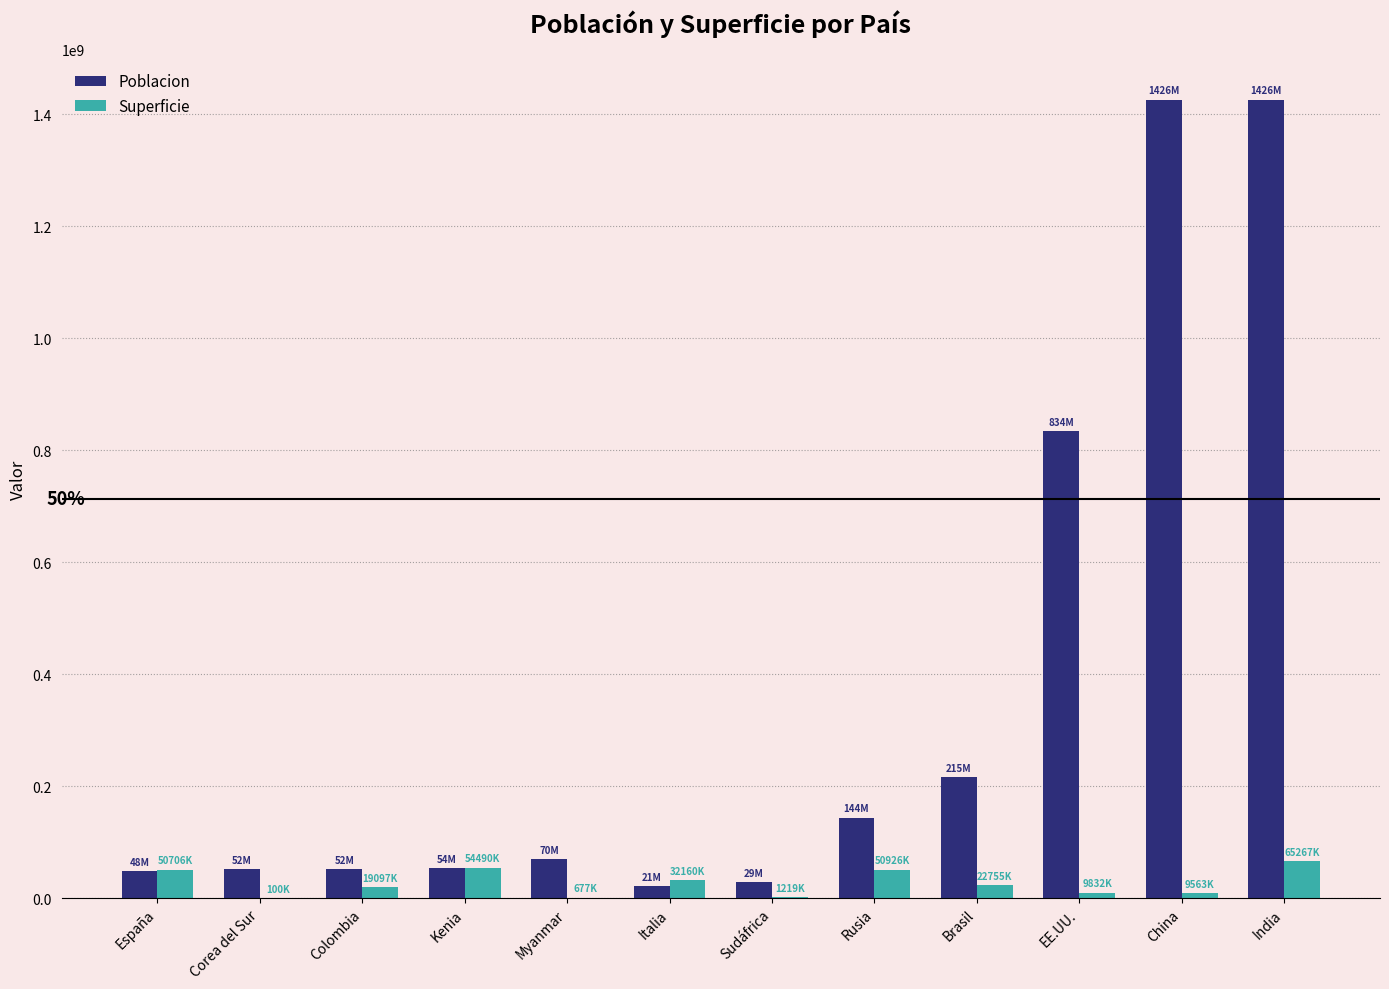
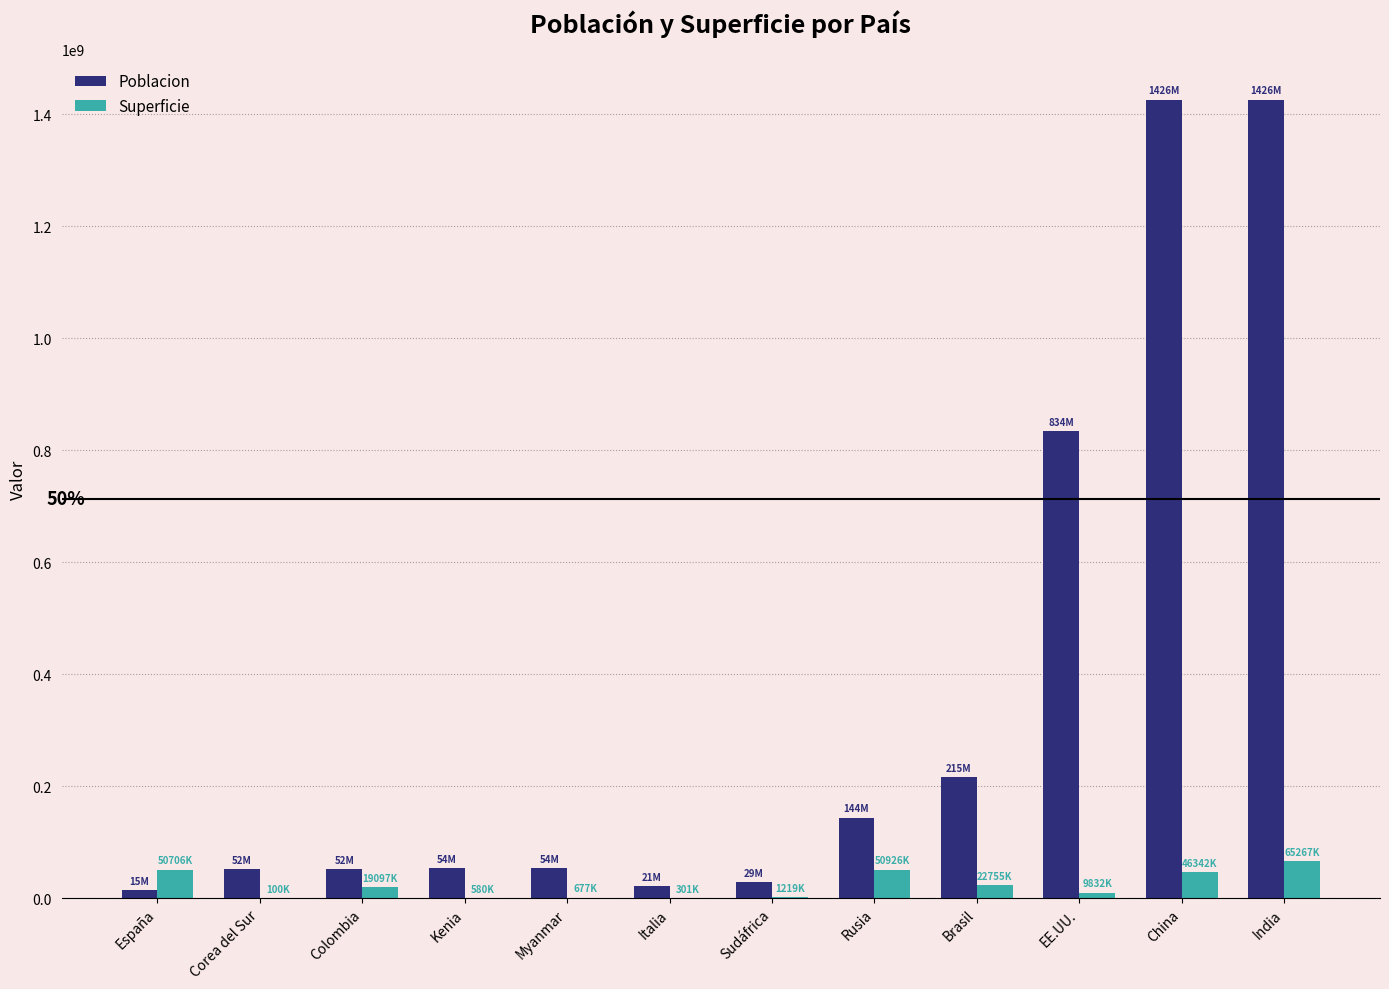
Poblacion, España: 48M -> 15M
Superficie, Kenia: 54490K -> 580K
Poblacion, Myanmar: 70M -> 54M
Superficie, Italia: 32160K -> 301K
Superficie, China: 9563K -> 46342K
